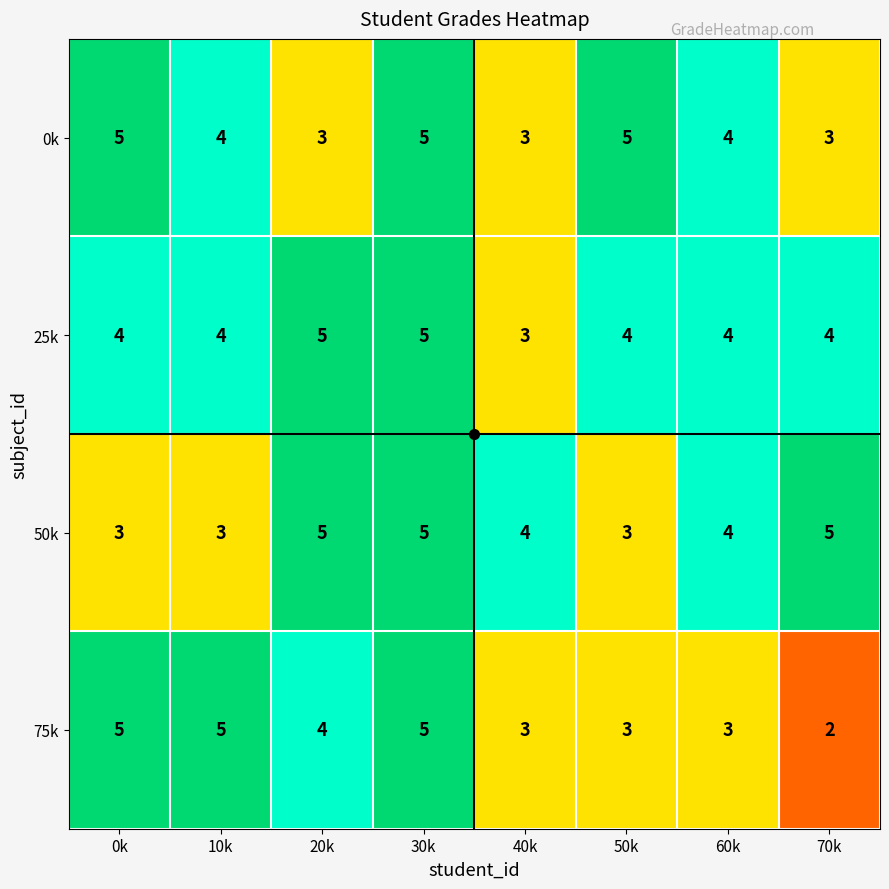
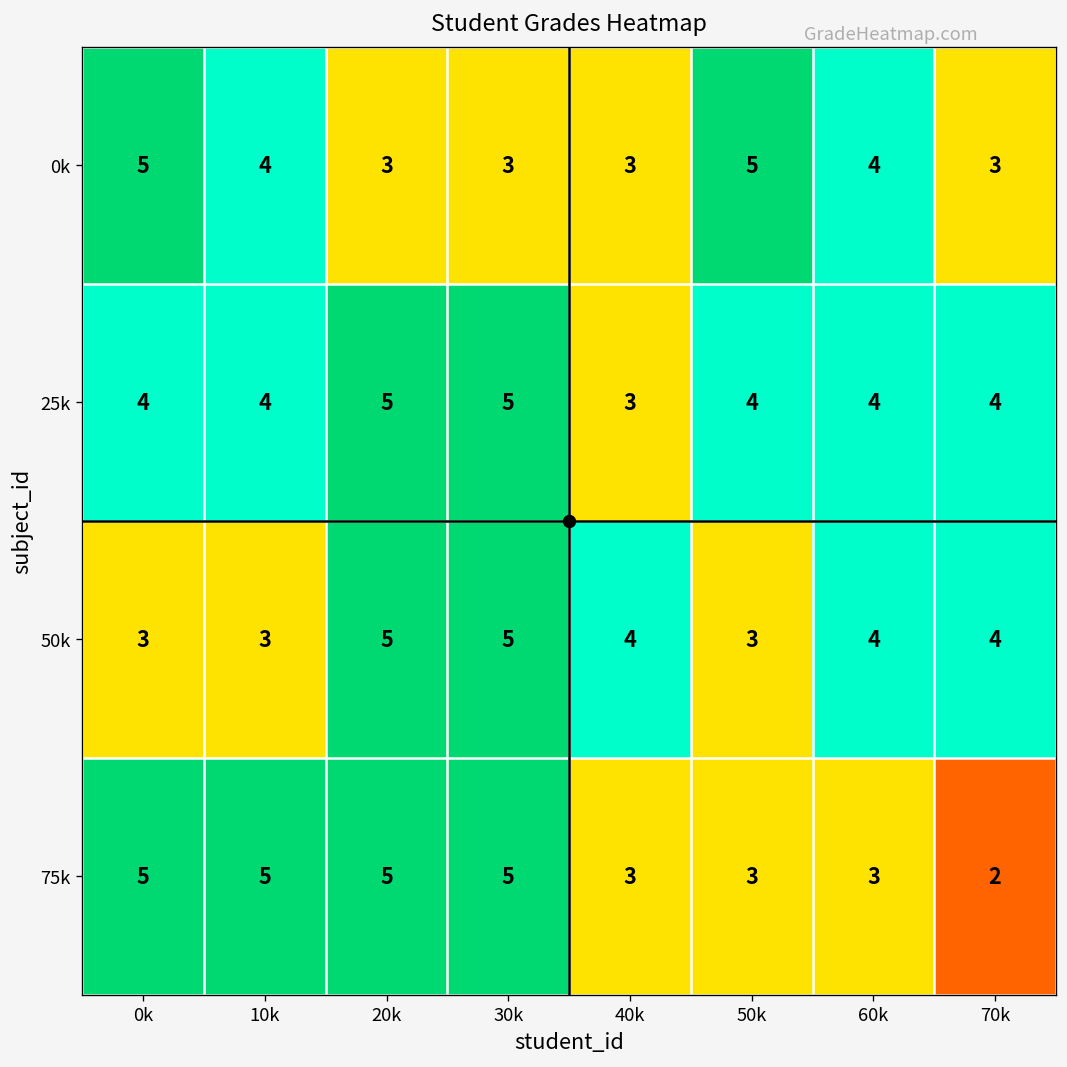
0k, 30k: 5 -> 3
50k, 70k: 5 -> 4
75k, 20k: 4 -> 5
